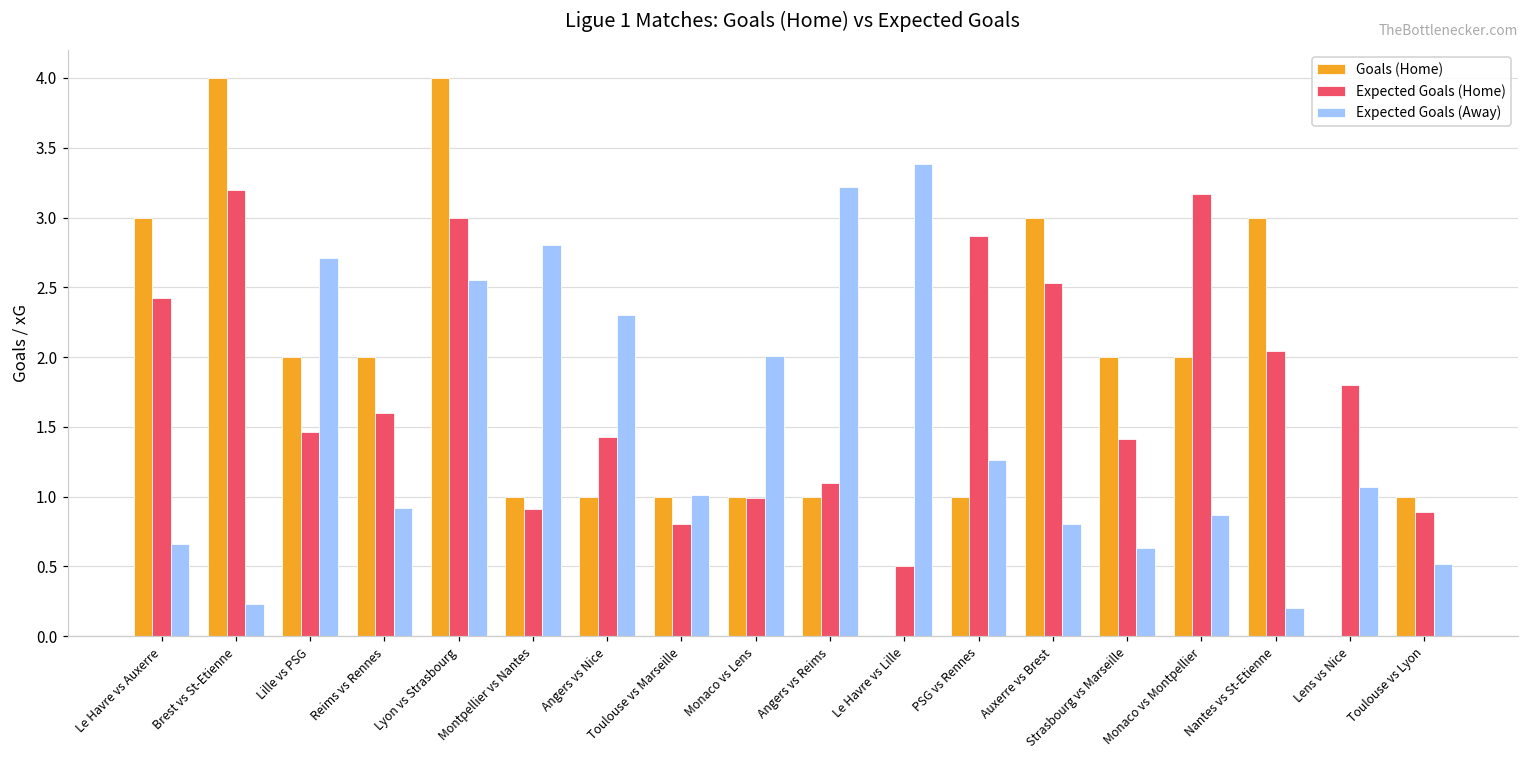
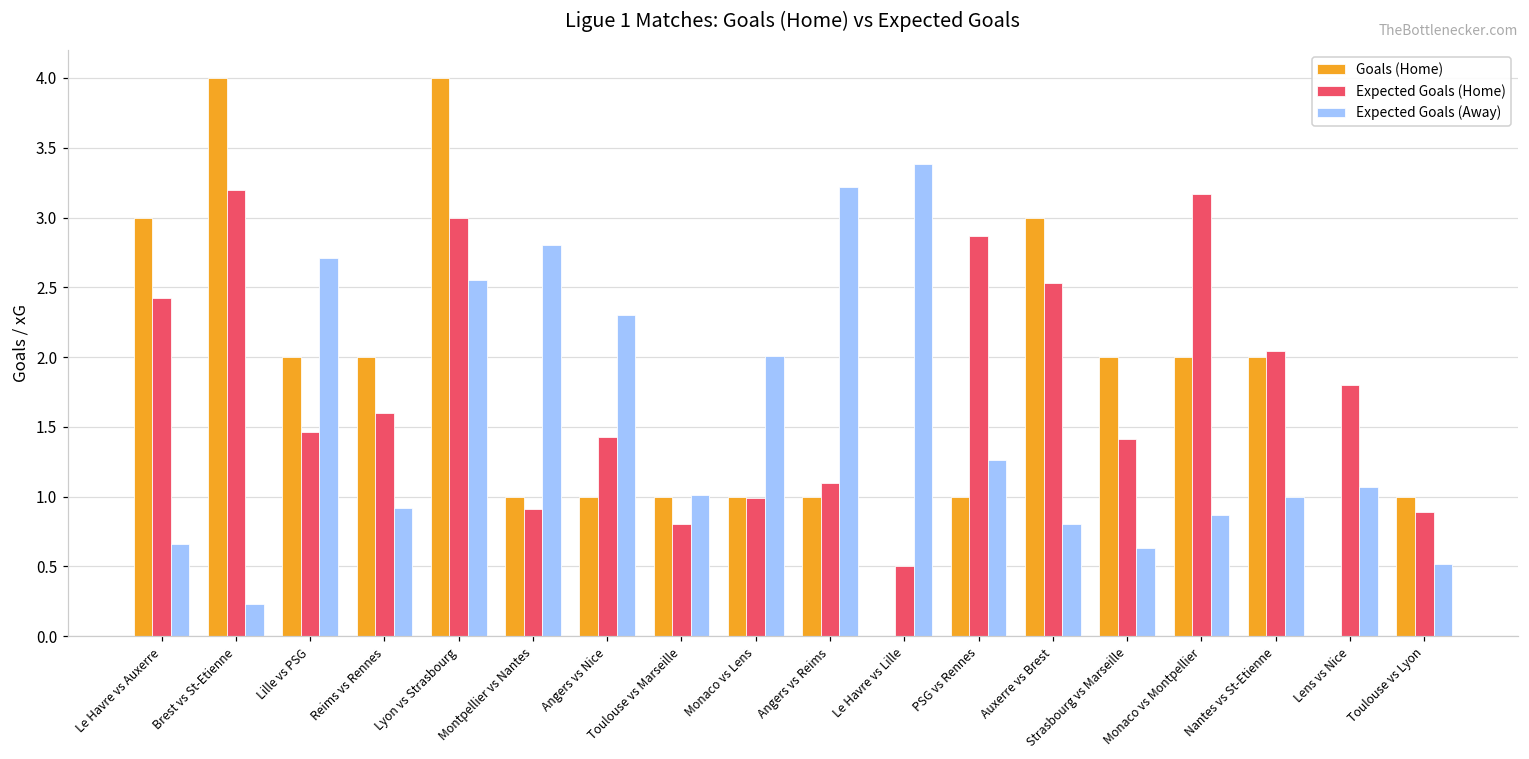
Goals (Home), Nantes vs St-Etienne: 3 -> 2
Expected Goals (Away), Nantes vs St-Etienne: 0.2 -> 1.0
